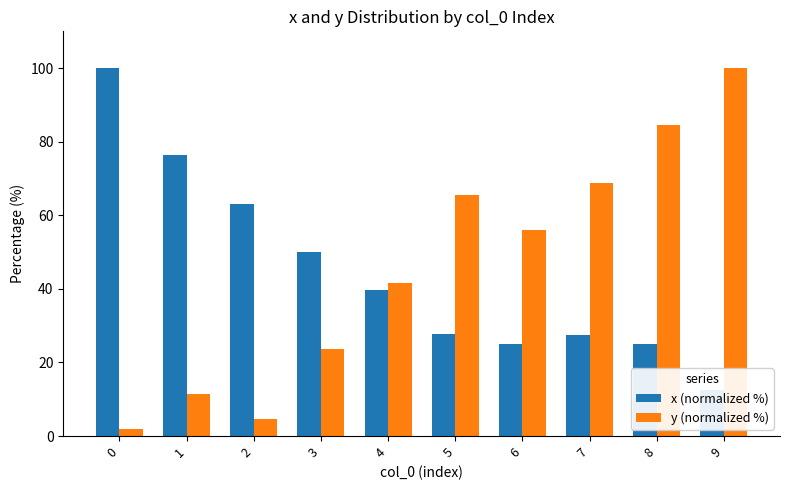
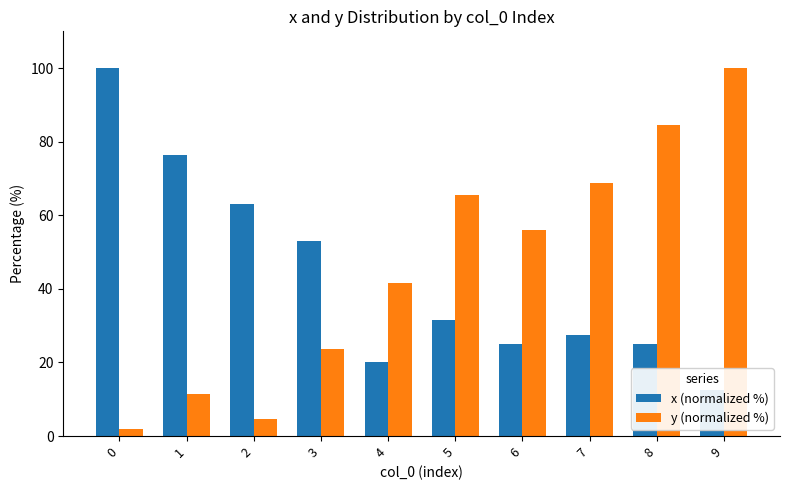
x (normalized %), 3: 50 -> 53
x (normalized %), 4: 40 -> 20
x (normalized %), 5: 28 -> 32
